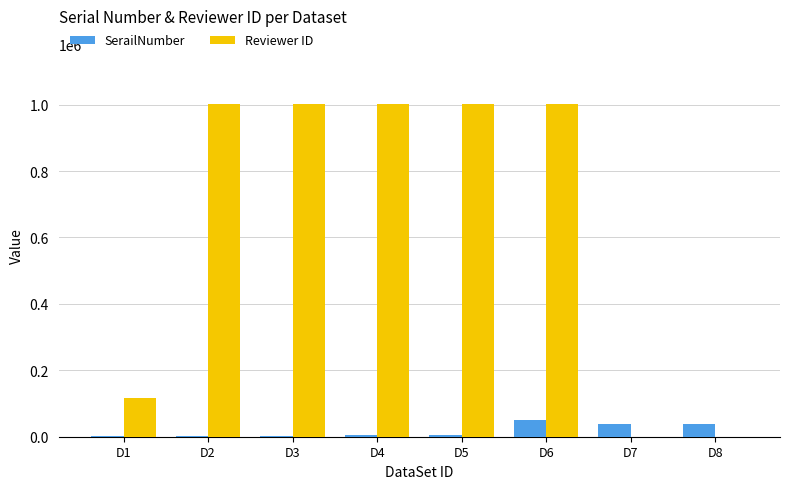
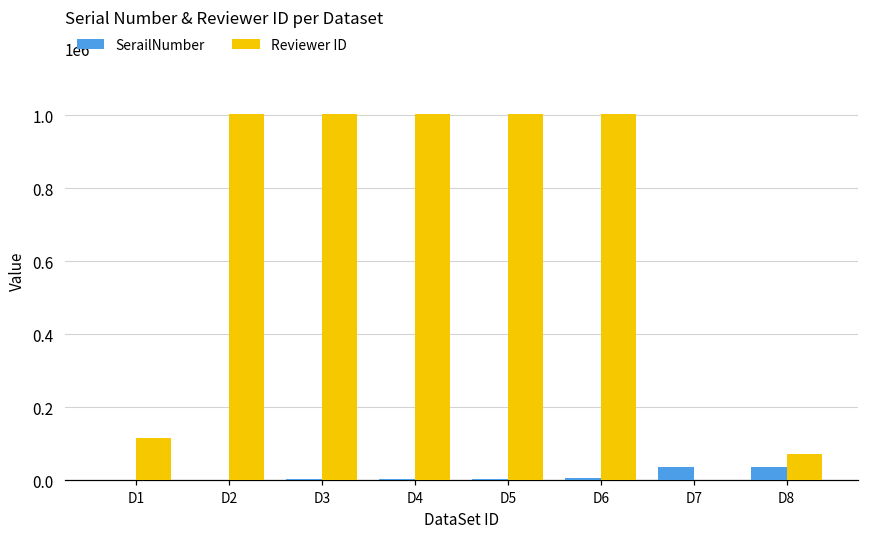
SerailNumber, D6: 50000 -> 10000
Reviewer ID, D8: 0 -> 70000
